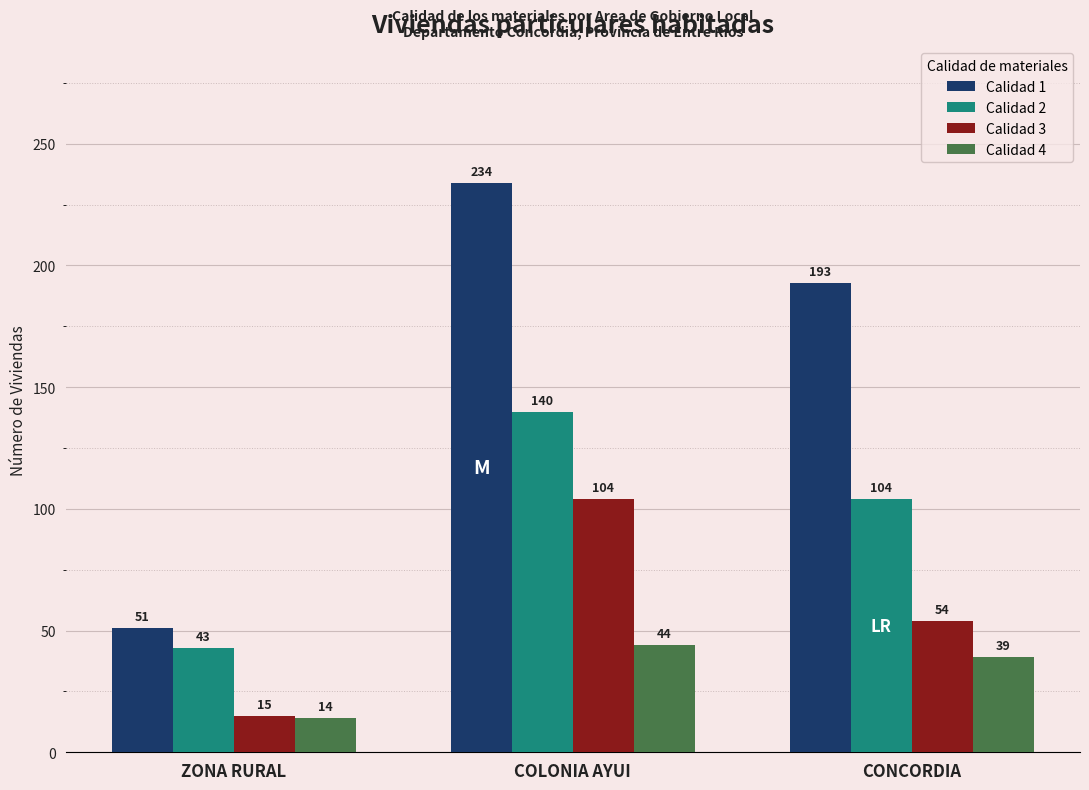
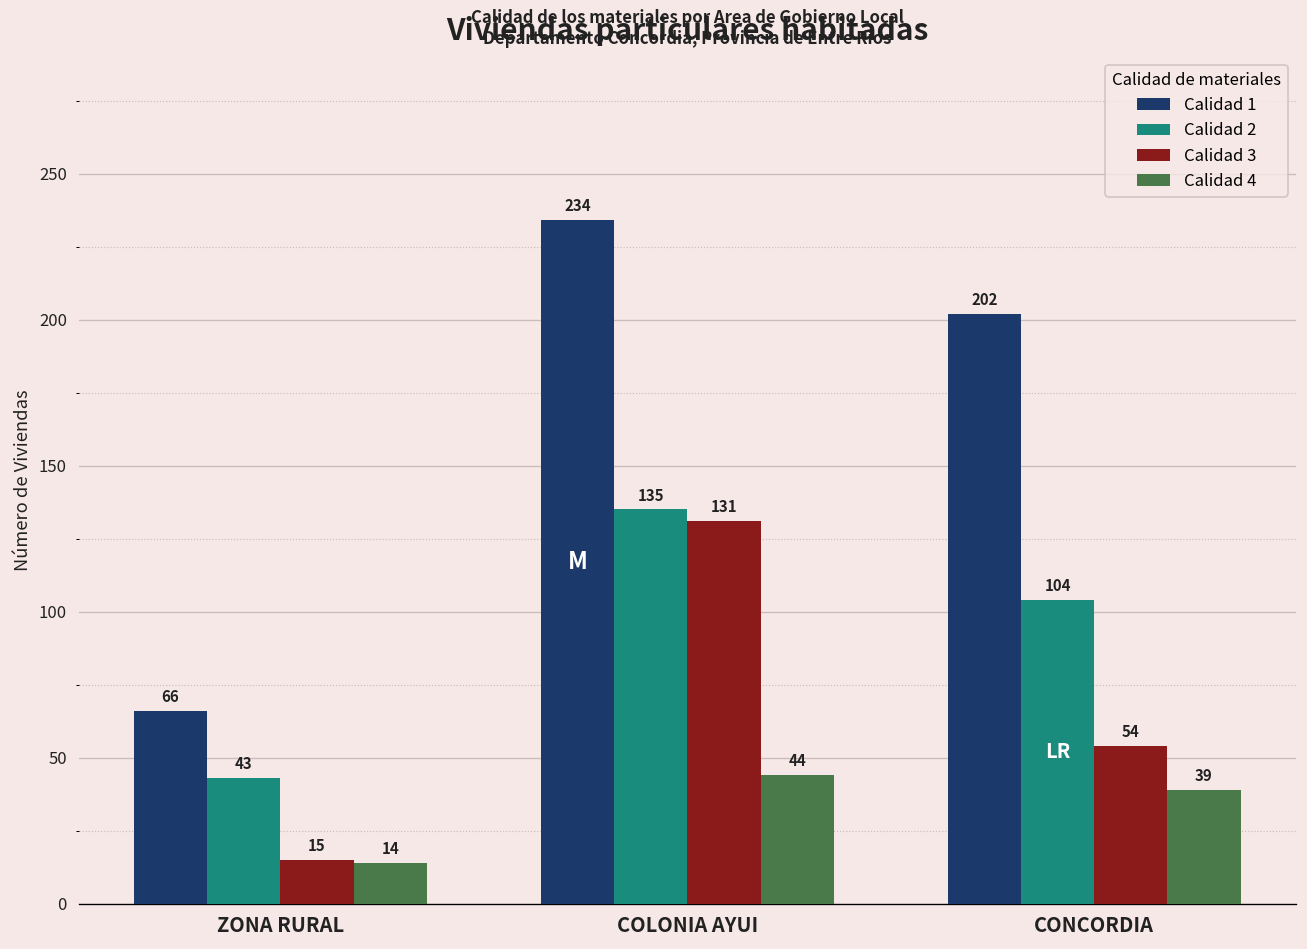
Calidad 1, ZONA RURAL: 51 -> 66
Calidad 2, COLONIA AYUI: 140 -> 135
Calidad 3, COLONIA AYUI: 104 -> 131
Calidad 1, CONCORDIA: 193 -> 202
